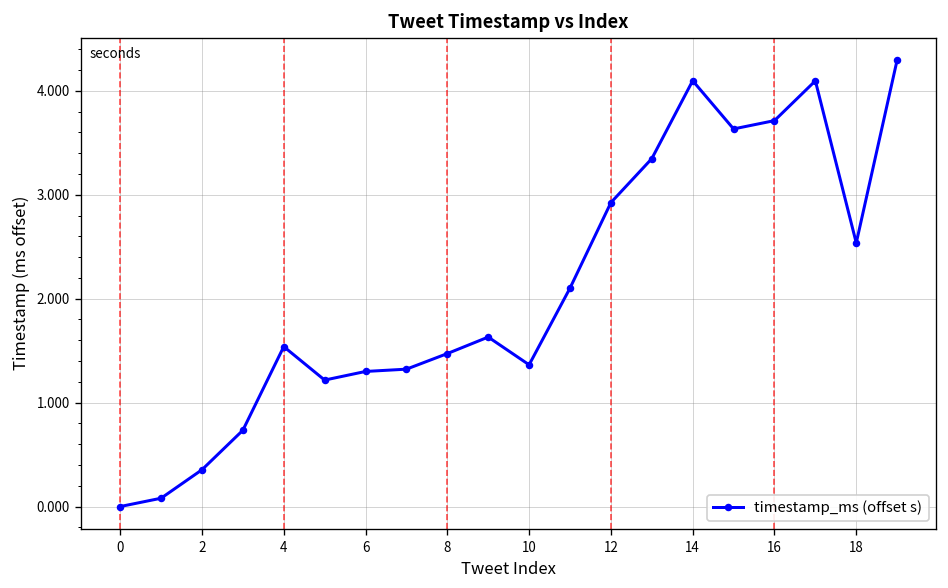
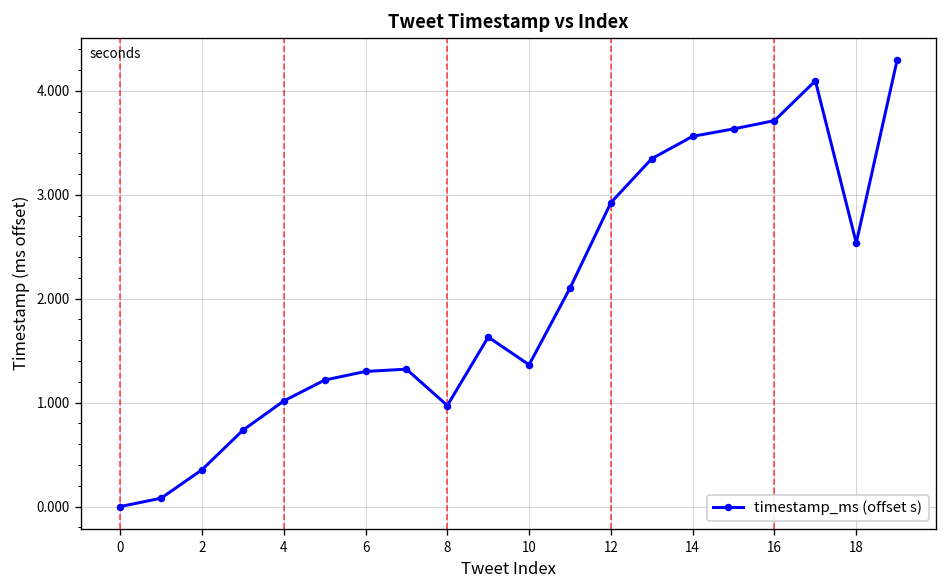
4: 1.5 -> 1.0
8: 1.5 -> 1.0
14: 4.1 -> 3.6
